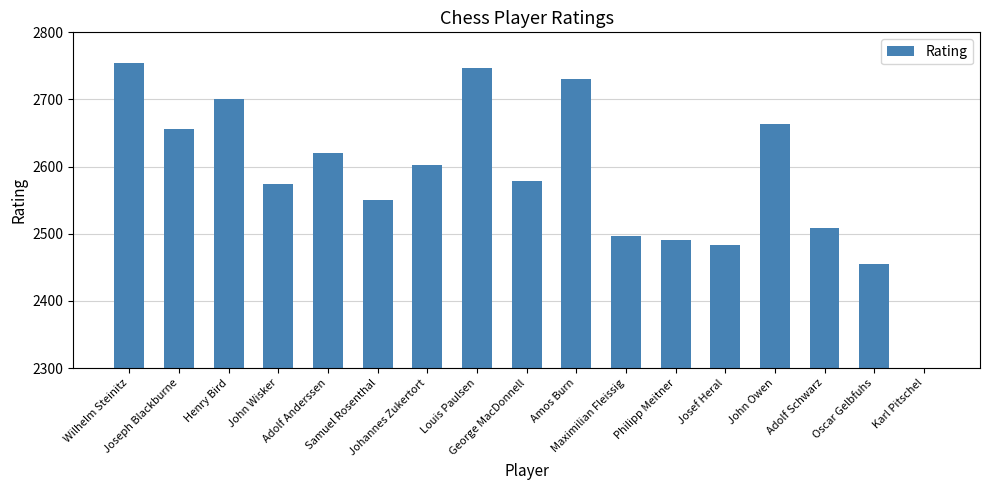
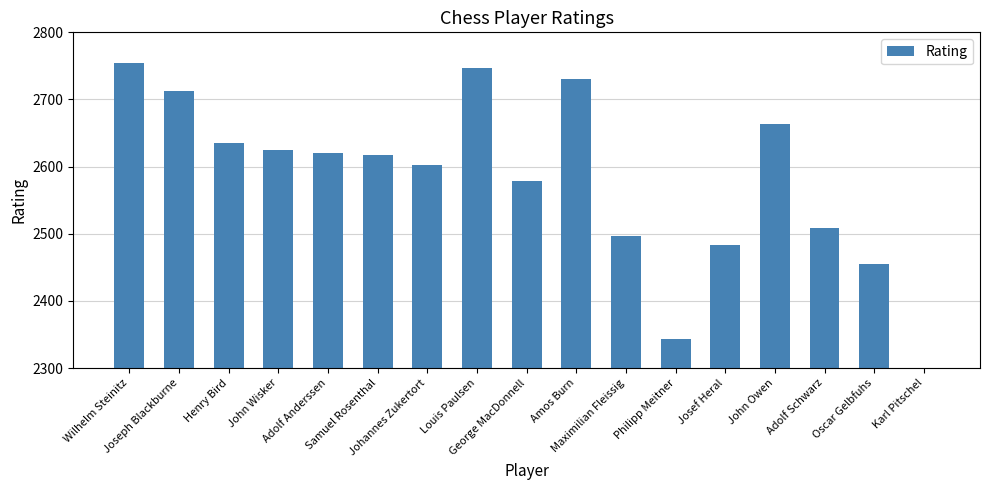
Joseph Blackburne: 2660 -> 2710
Henry Bird: 2700 -> 2640
John Wisker: 2570 -> 2630
Samuel Rosenthal: 2550 -> 2620
Philipp Meitner: 2490 -> 2340
